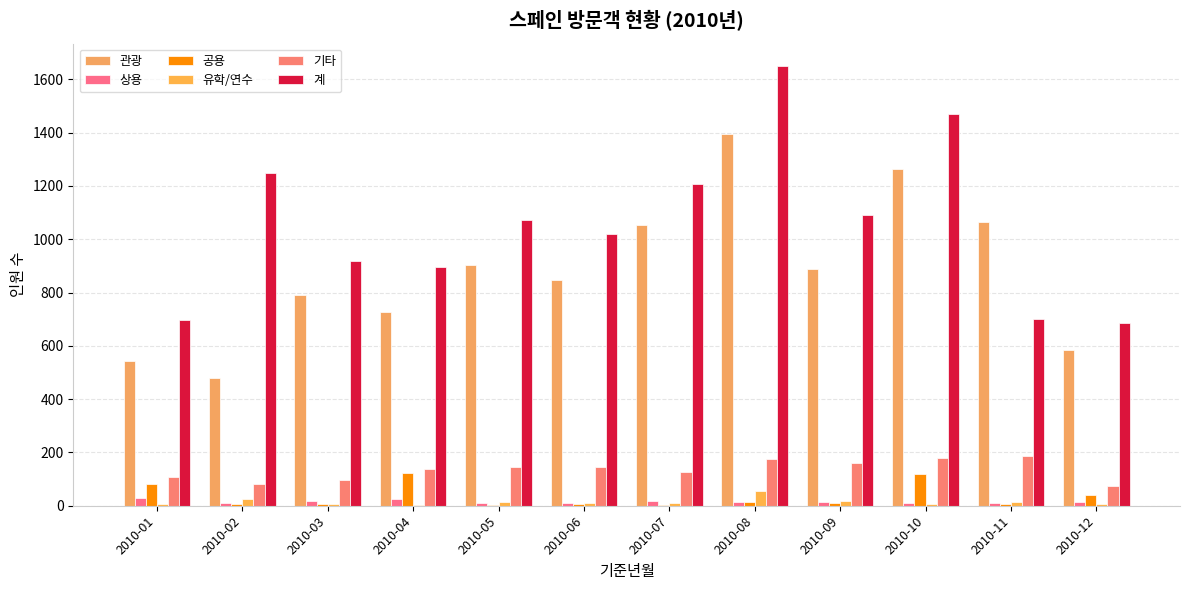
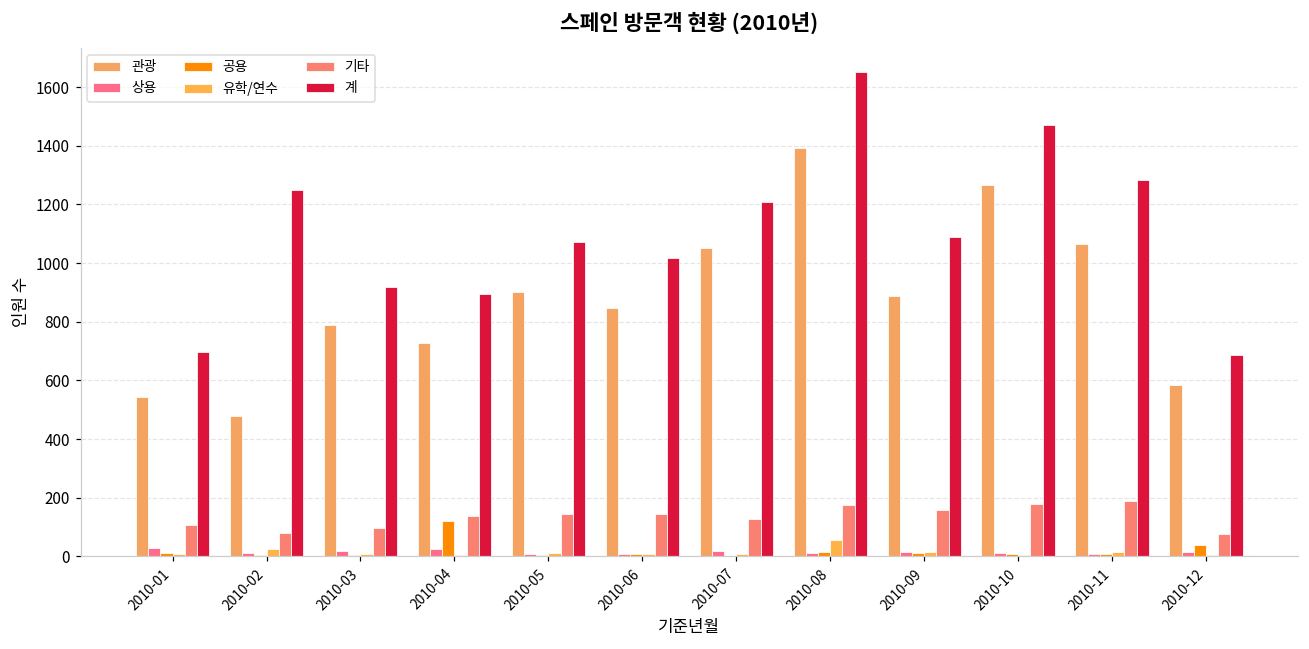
공용, 2010-01: 80 -> 10
공용, 2010-10: 120 -> 10
계, 2010-11: 700 -> 1280
